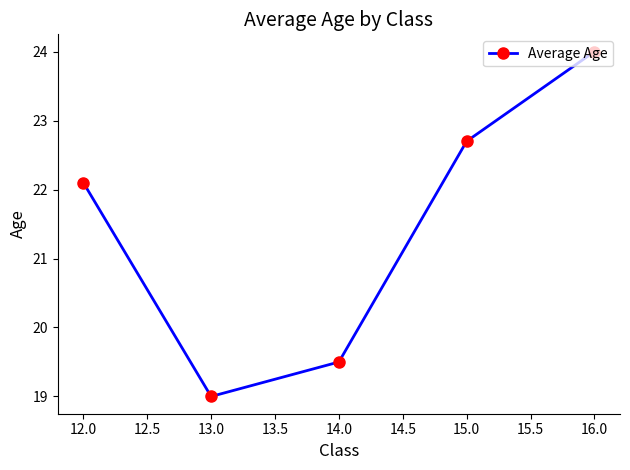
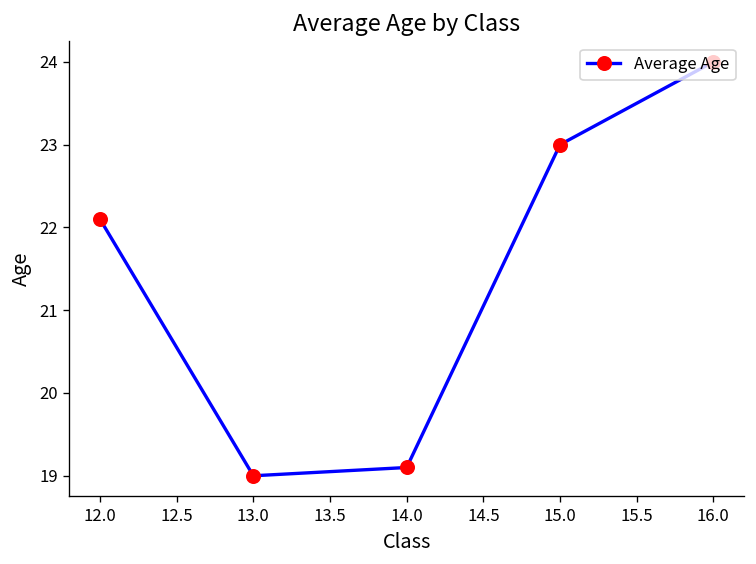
14.0: 19.5 -> 19.1
15.0: 22.7 -> 23.0
